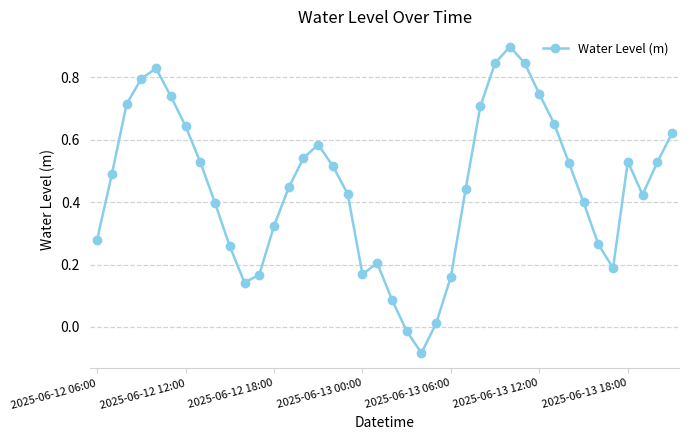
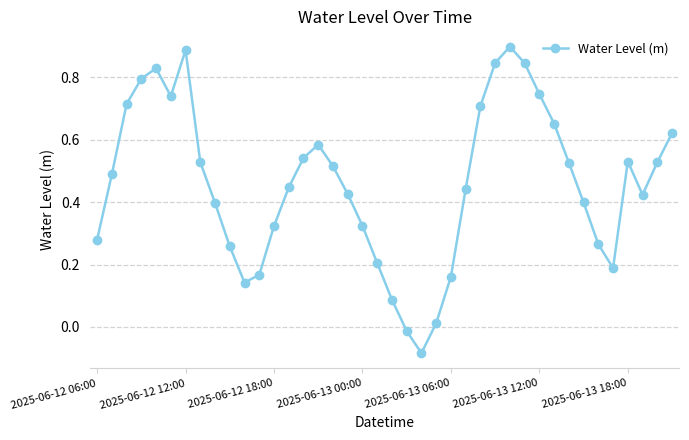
2025-06-12 12:00: 0.64 -> 0.89
2025-06-13 00:00: 0.17 -> 0.32
